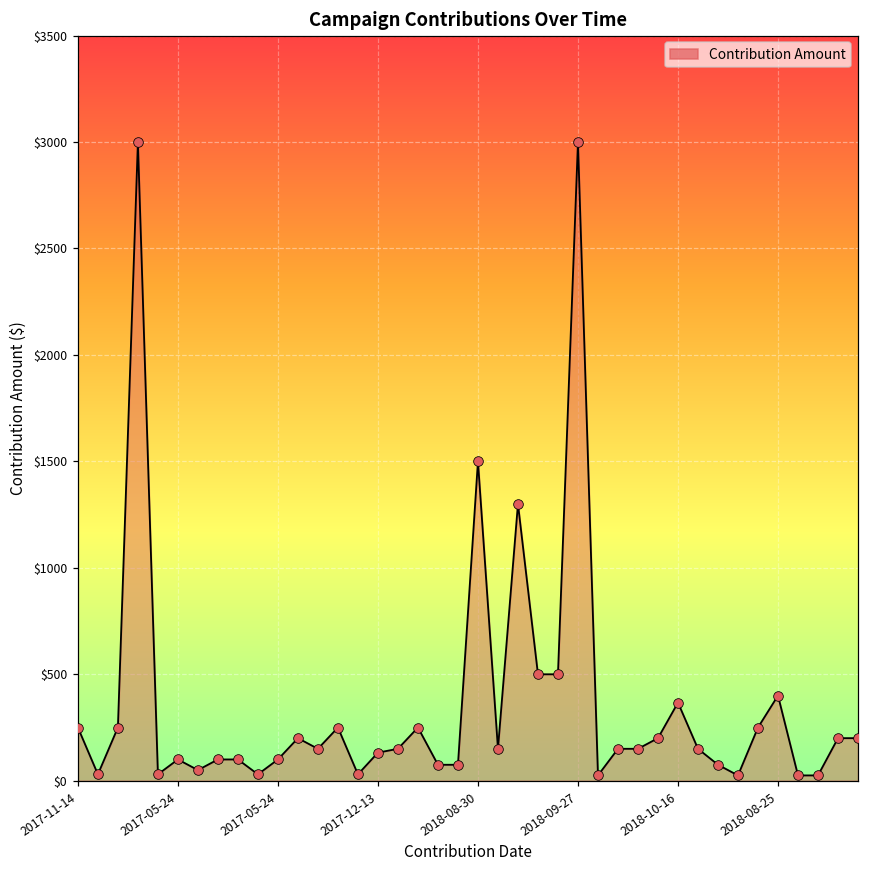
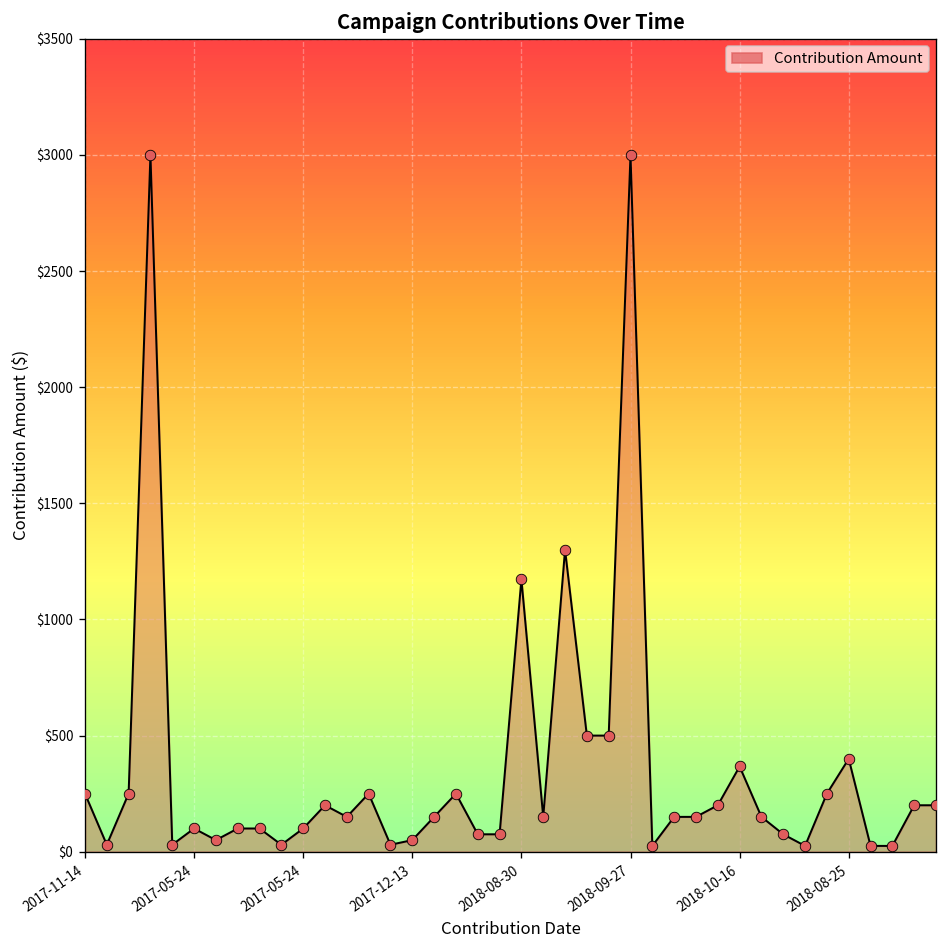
2017-12-13: $130 -> $50
2018-08-30: $1500 -> $1170
